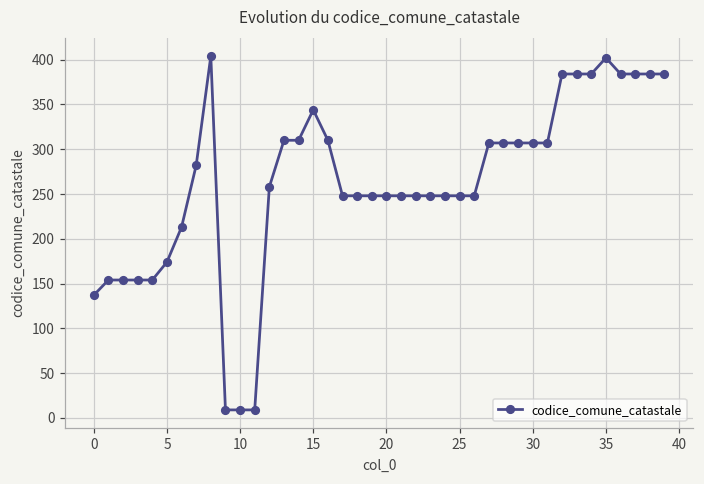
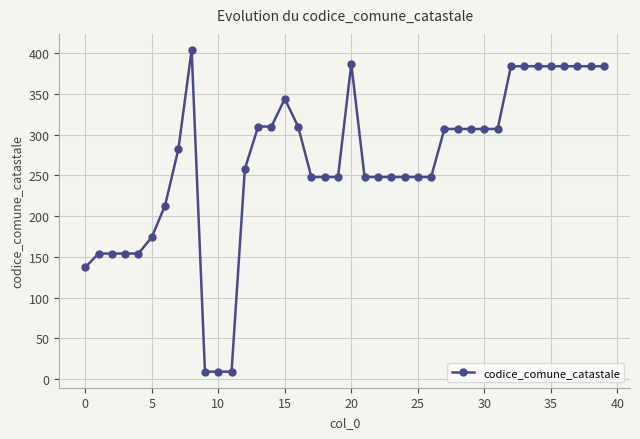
20: 250 -> 390
35: 400 -> 380
